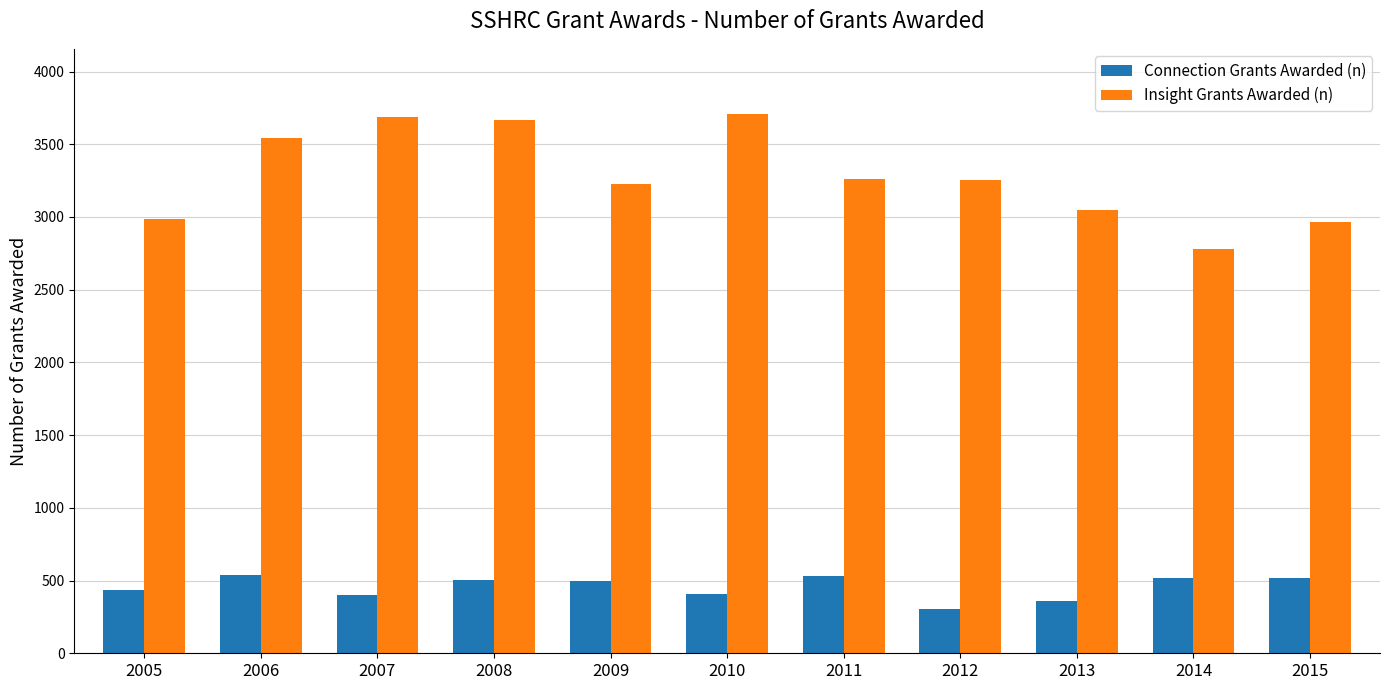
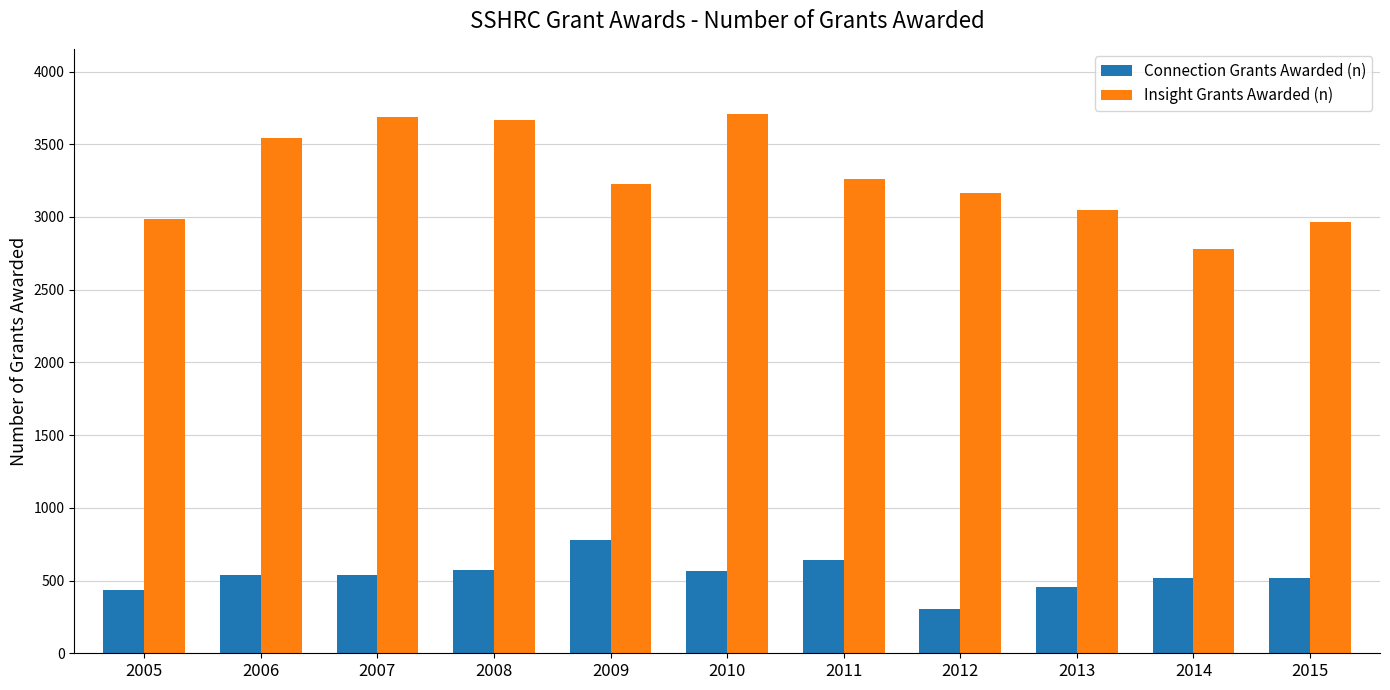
Connection Grants Awarded (n), 2007: 400 -> 540
Connection Grants Awarded (n), 2008: 500 -> 580
Connection Grants Awarded (n), 2009: 490 -> 780
Connection Grants Awarded (n), 2010: 410 -> 570
Connection Grants Awarded (n), 2011: 530 -> 640
Insight Grants Awarded (n), 2012: 3250 -> 3170
Connection Grants Awarded (n), 2013: 360 -> 450
